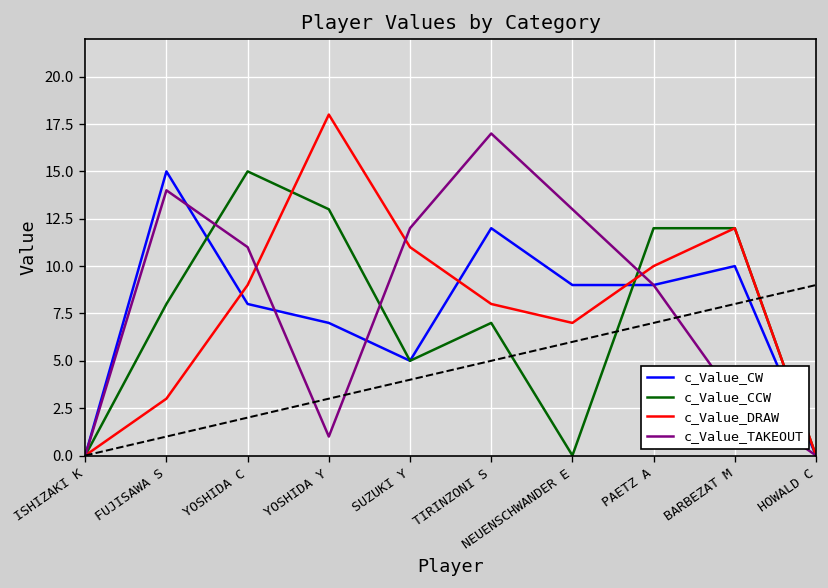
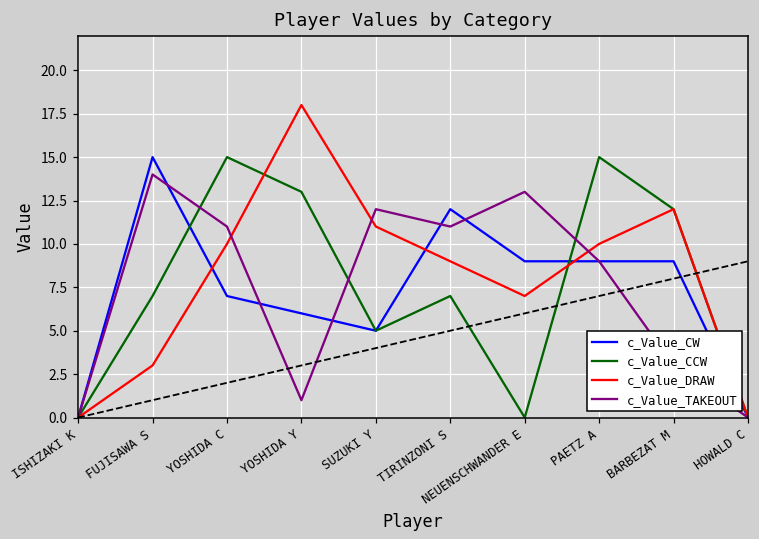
c_Value_CCW, FUJISAWA S: 8 -> 7
c_Value_CW, YOSHIDA C: 8 -> 7
c_Value_DRAW, YOSHIDA C: 9 -> 10
c_Value_CW, YOSHIDA Y: 7 -> 6
c_Value_DRAW, TIRINZONI S: 8 -> 9
c_Value_TAKEOUT, TIRINZONI S: 17 -> 11
c_Value_CCW, PAETZ A: 12 -> 15
c_Value_CW, BARBEZAT M: 10 -> 9
